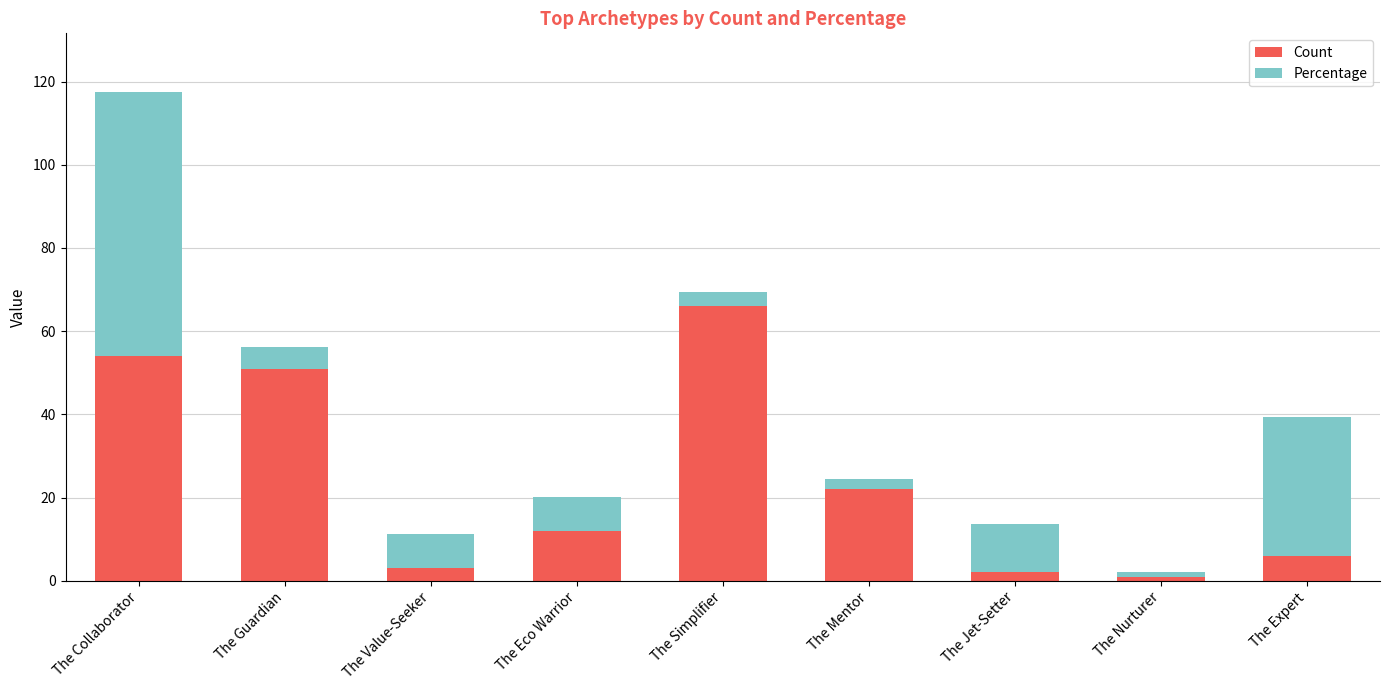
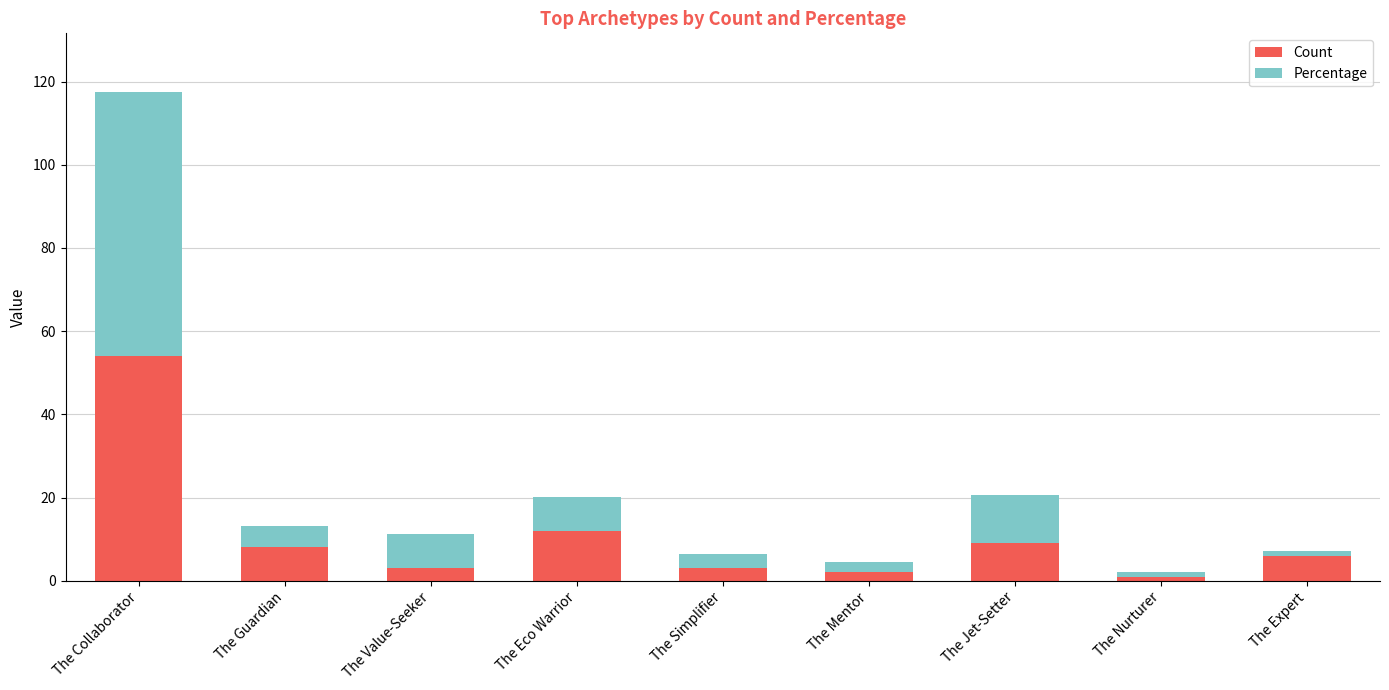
Count, The Guardian: 51 -> 8
Count, The Simplifier: 66 -> 3
Count, The Mentor: 22 -> 2
Count, The Jet-Setter: 2 -> 9
Percentage, The Expert: 33 -> 1
